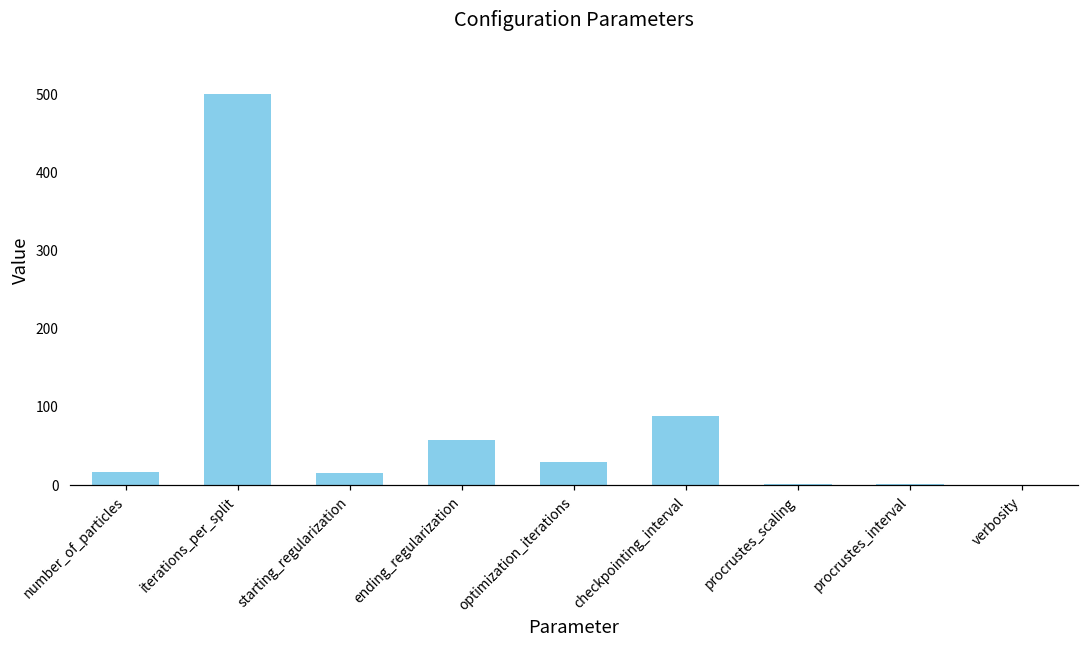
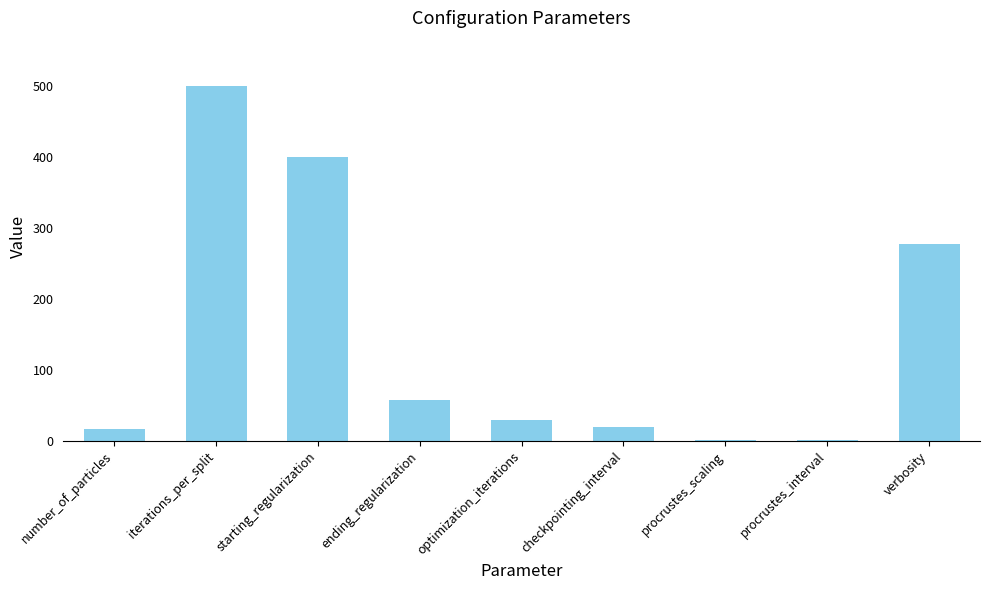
starting_regularization: 20 -> 400
checkpointing_interval: 90 -> 20
verbosity: 0 -> 280
